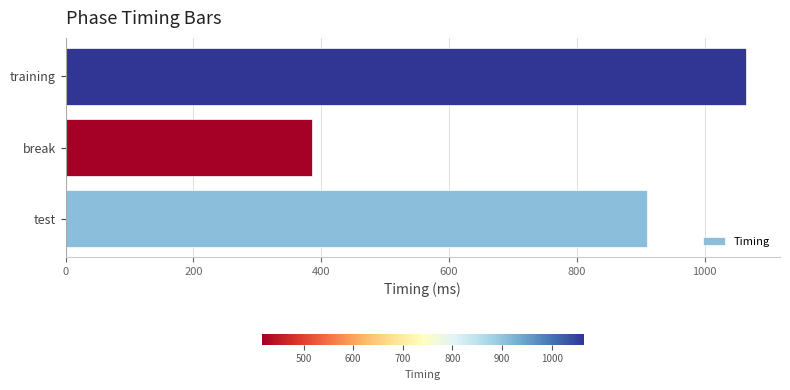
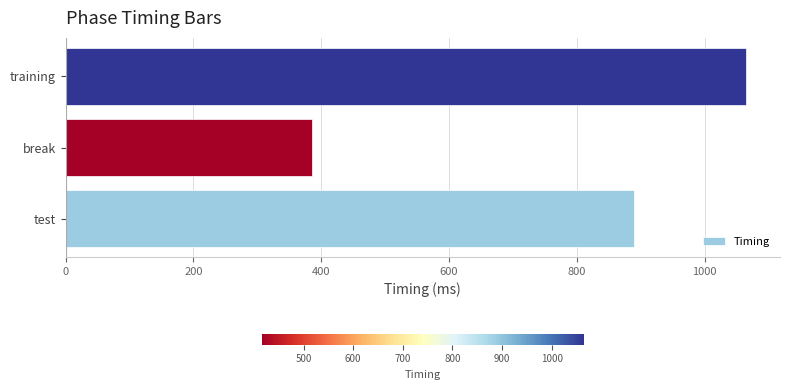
test: 910 -> 890
